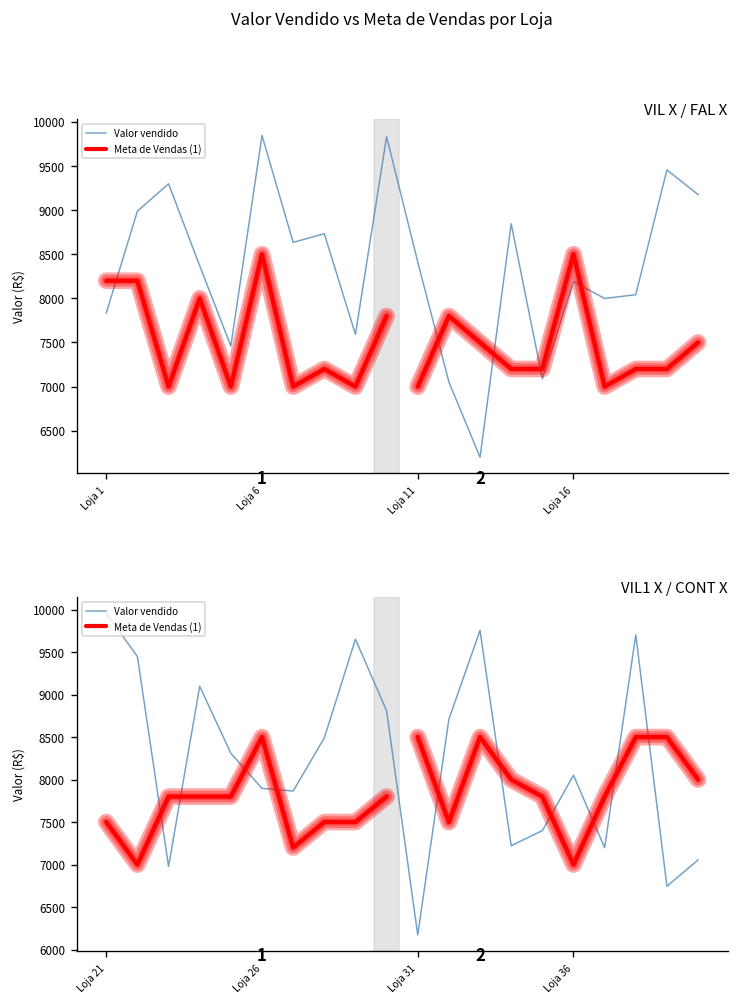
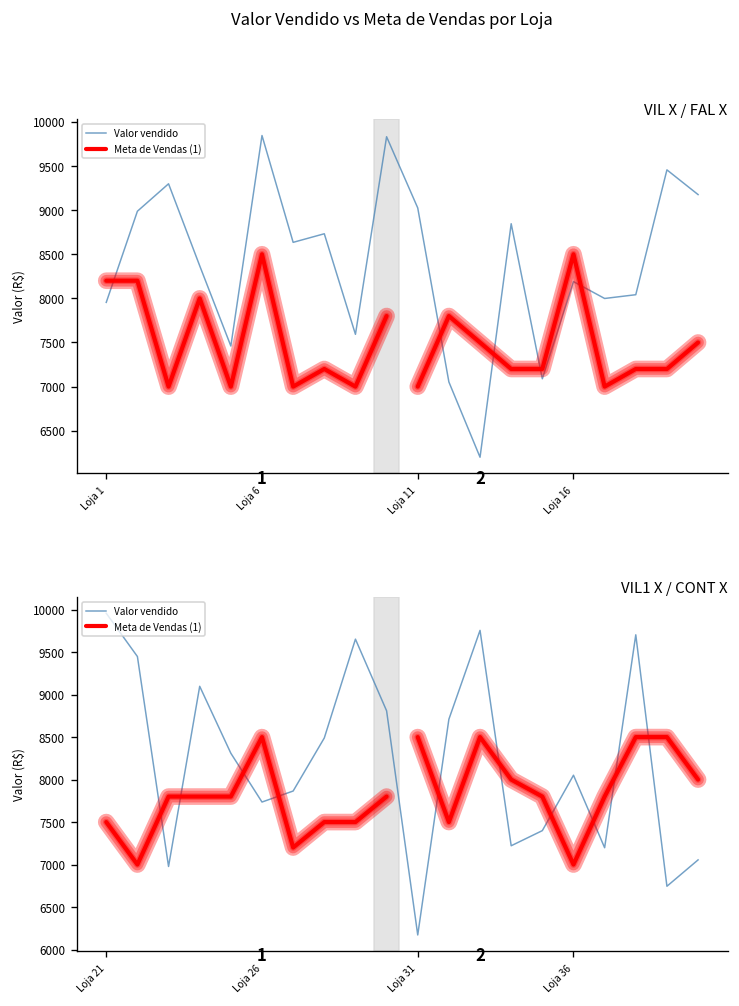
VIL X / FAL X, Valor vendido, Loja 1: 7800 -> 8000
VIL X / FAL X, Valor vendido, Loja 11: 8400 -> 9000
VIL1 X / CONT X, Valor vendido, Loja 26: 7900 -> 7700
